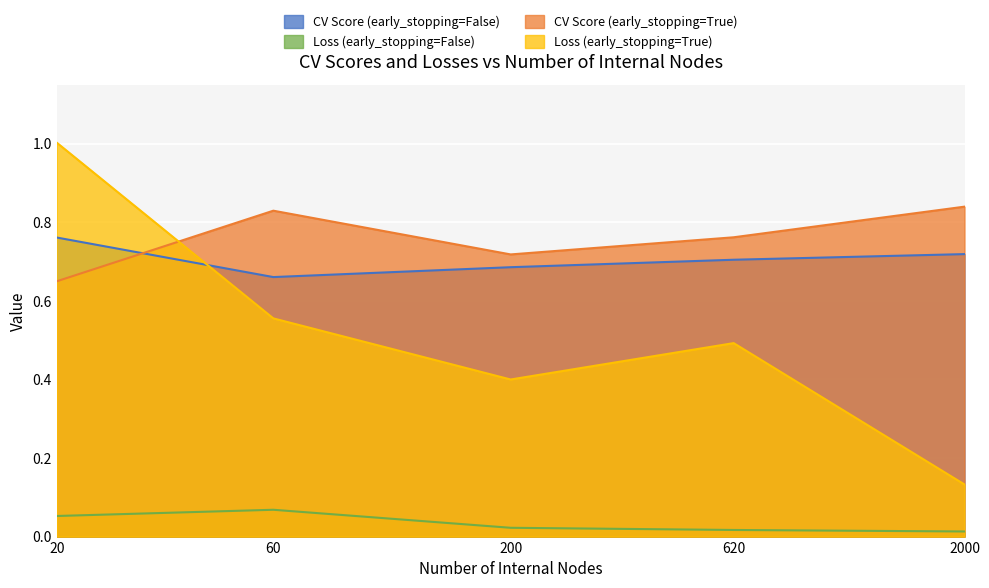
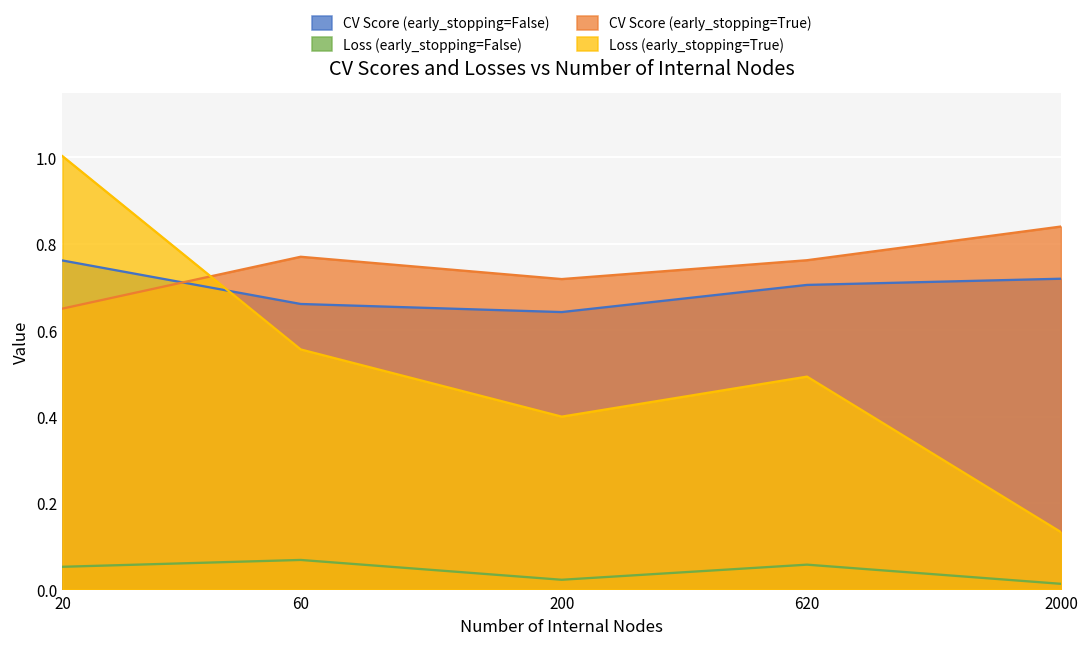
CV Score (early_stopping=True), 60: 0.83 -> 0.77
CV Score (early_stopping=False), 200: 0.69 -> 0.64
Loss (early_stopping=False), 620: 0.02 -> 0.06
